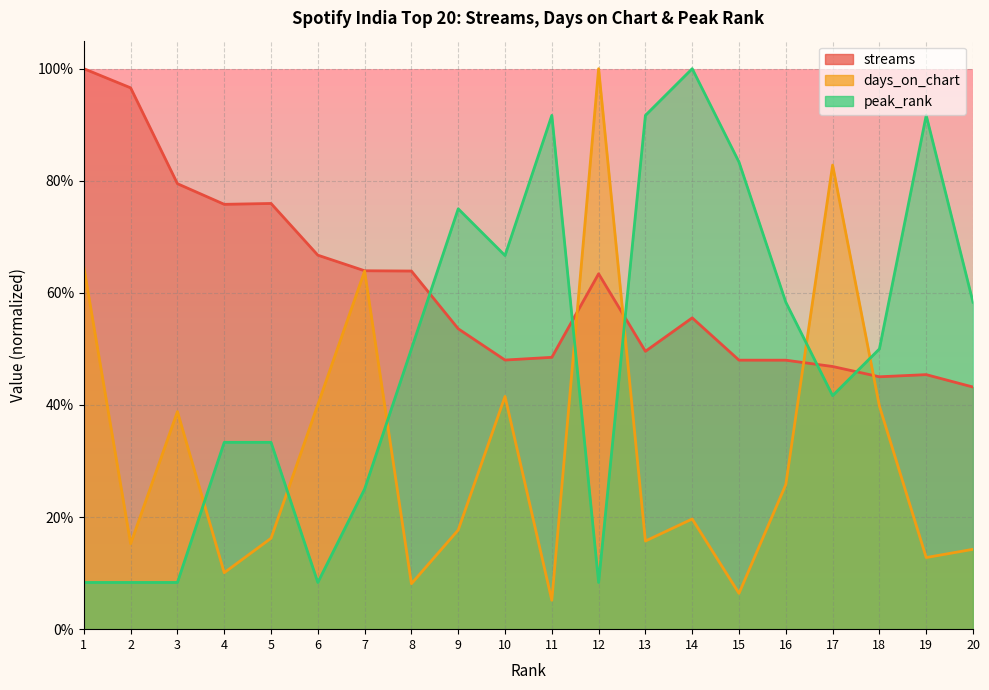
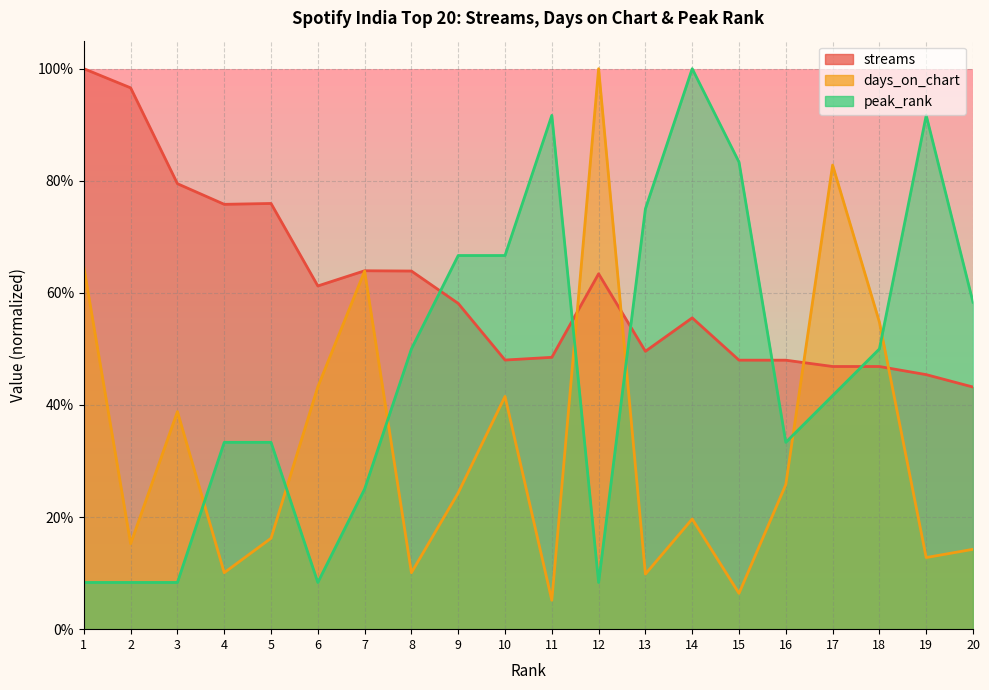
streams, 6: 67% -> 61%
days_on_chart, 6: 40% -> 43%
days_on_chart, 8: 8% -> 10%
streams, 9: 54% -> 58%
days_on_chart, 9: 18% -> 24%
peak_rank, 9: 75% -> 67%
days_on_chart, 13: 16% -> 10%
peak_rank, 13: 92% -> 75%
peak_rank, 16: 58% -> 33%
streams, 18: 45% -> 47%
days_on_chart, 18: 40% -> 55%
